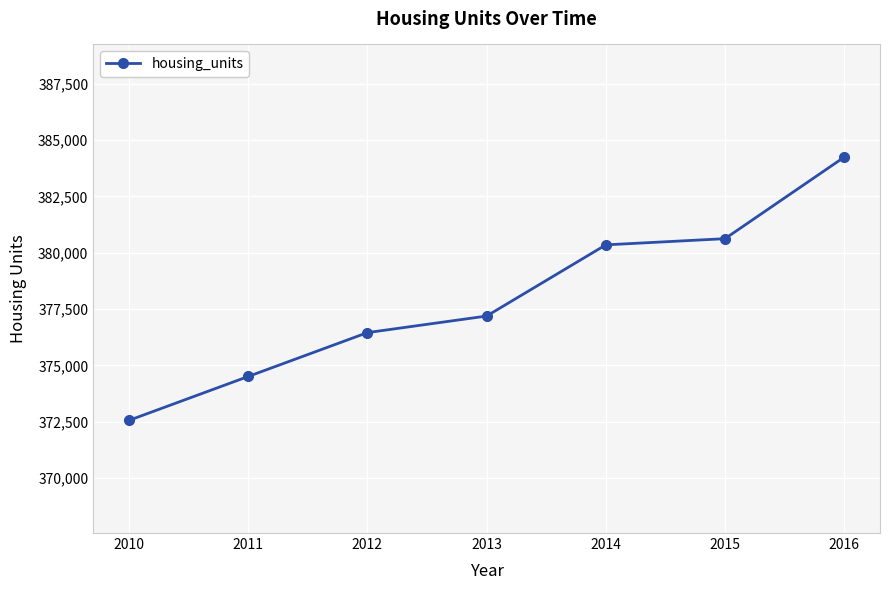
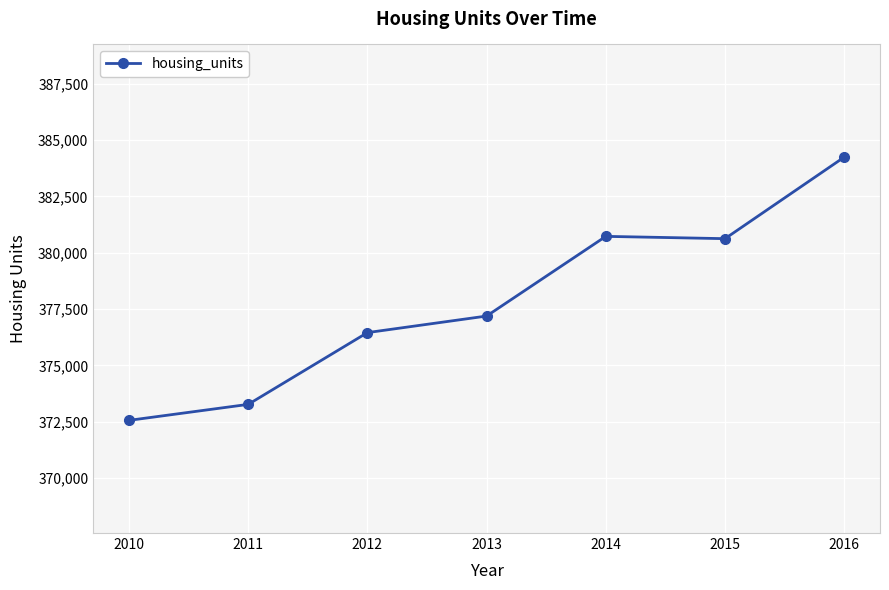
2011: 374,500 -> 373,300
2014: 380,300 -> 380,700
